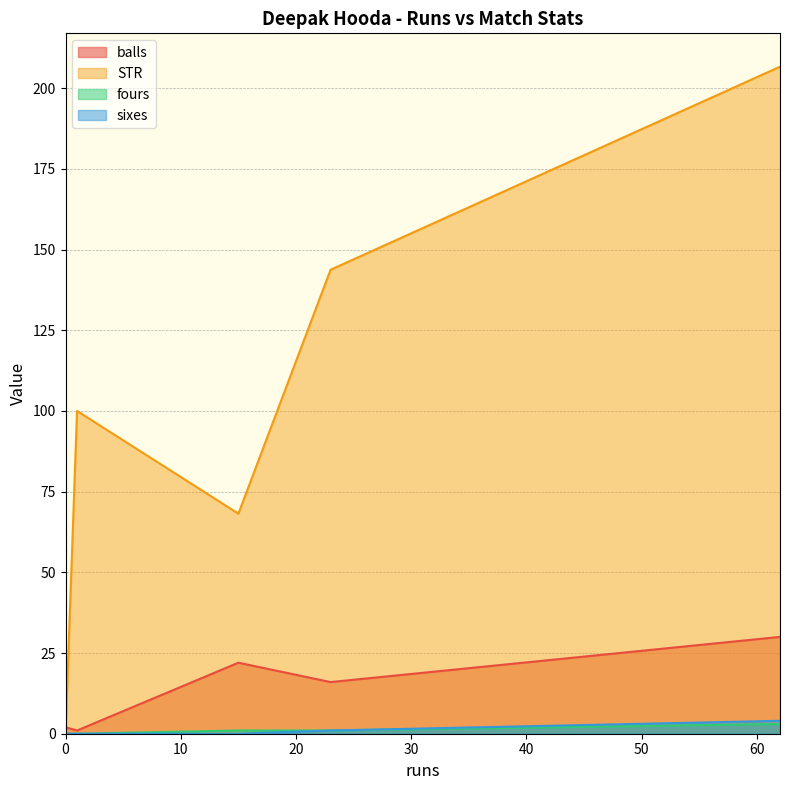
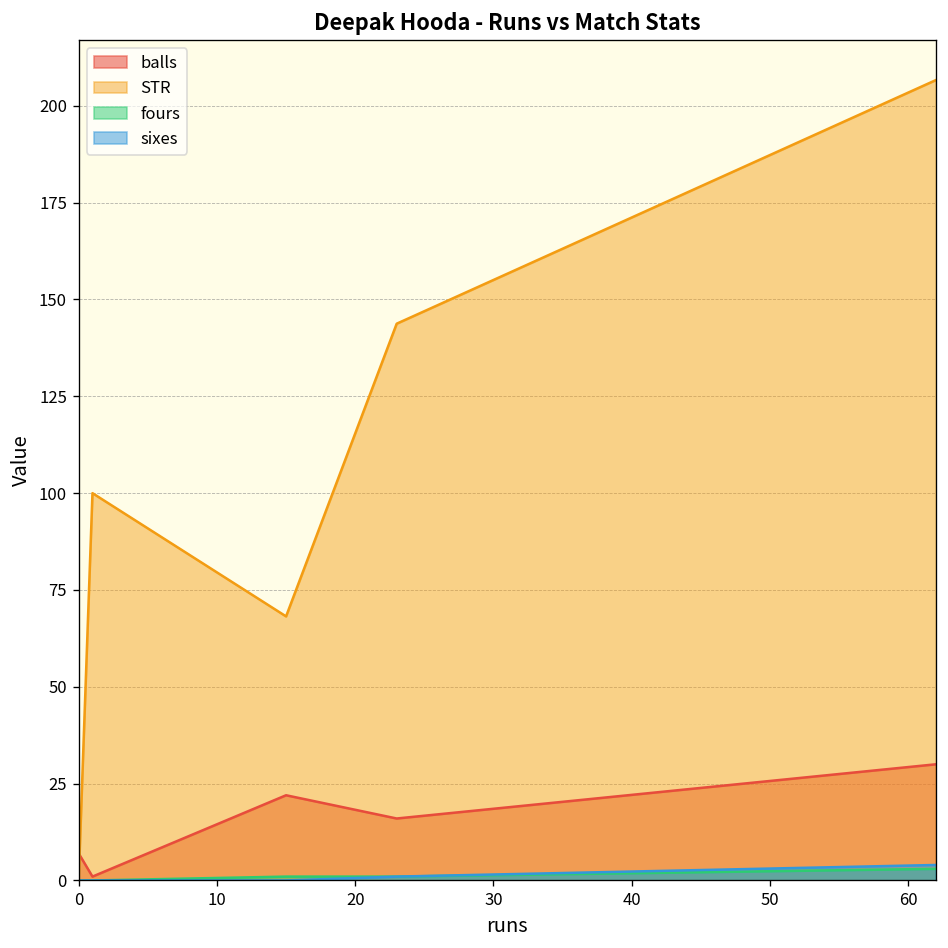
balls, 0: 2 -> 7
